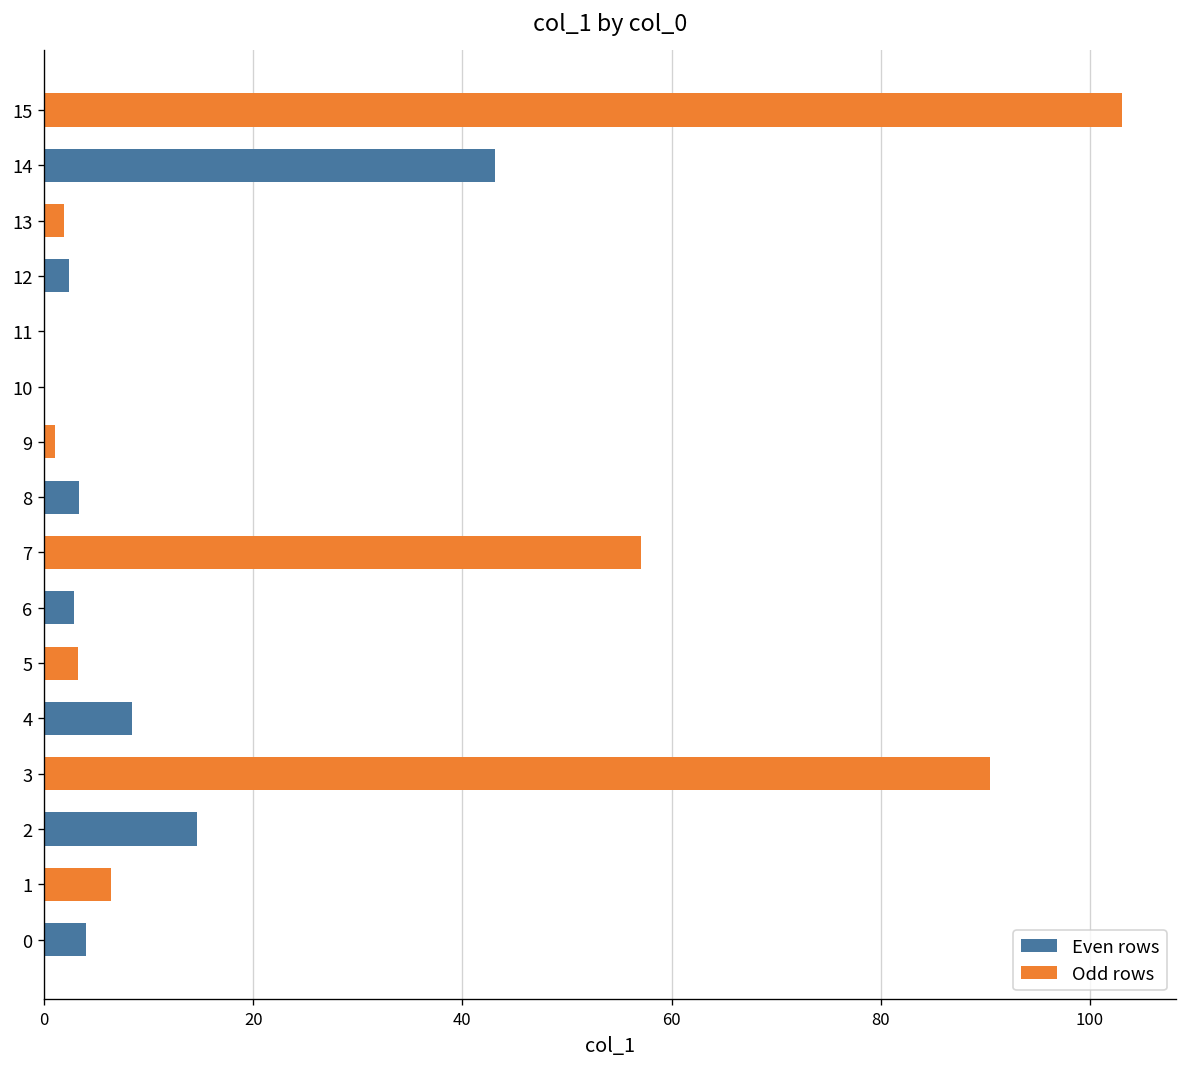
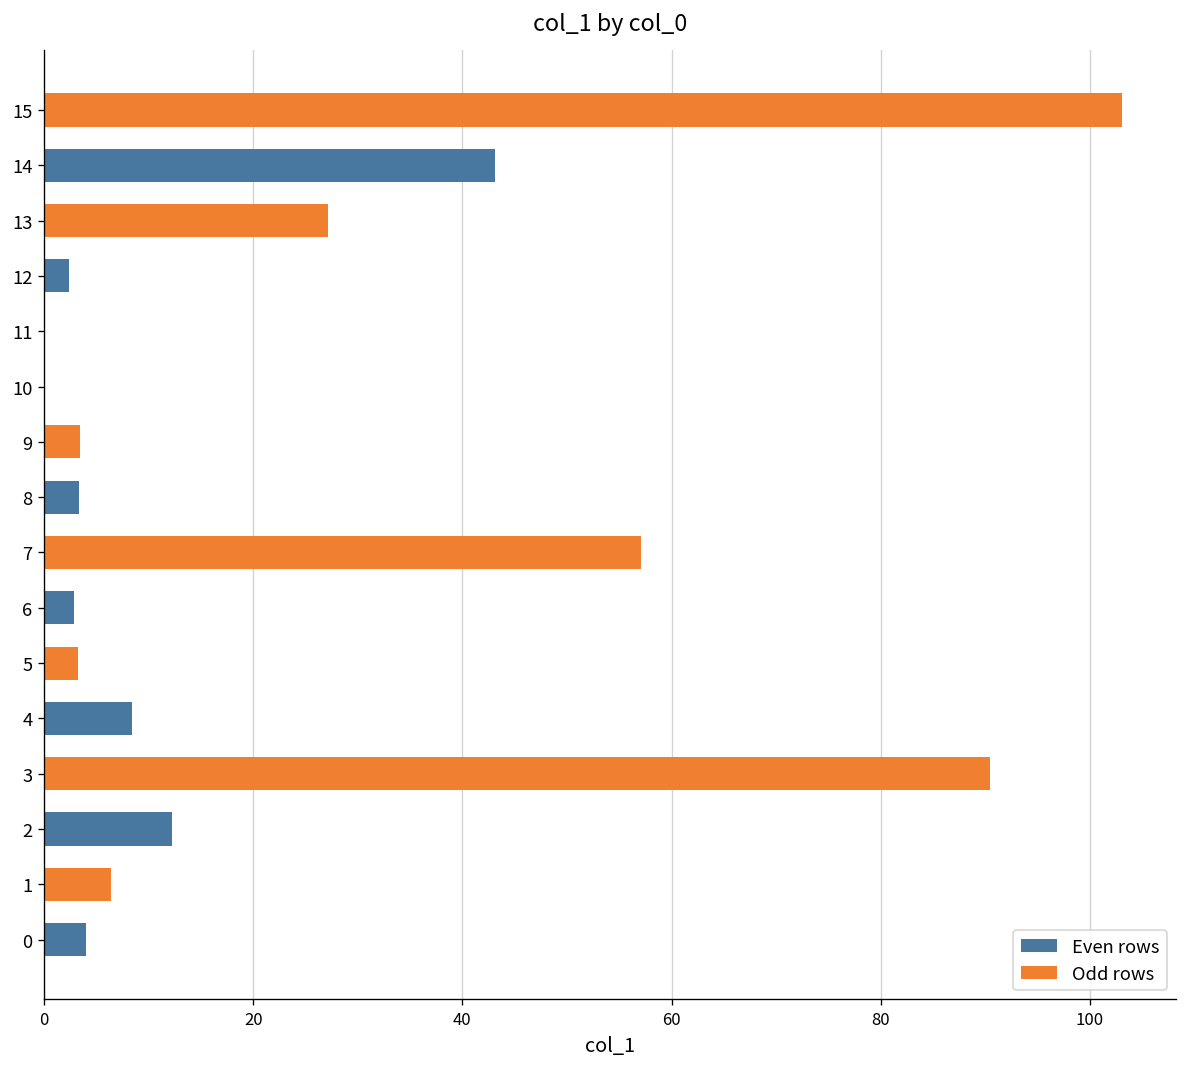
13: 2 -> 27
9: 1 -> 3
2: 15 -> 12
